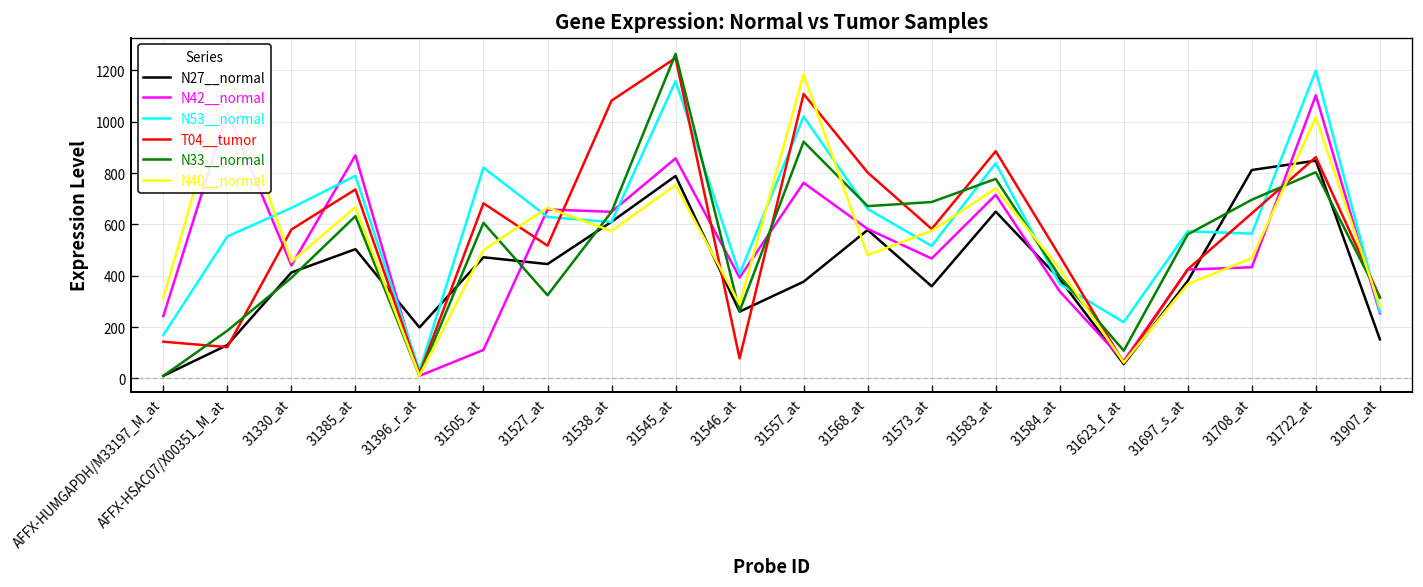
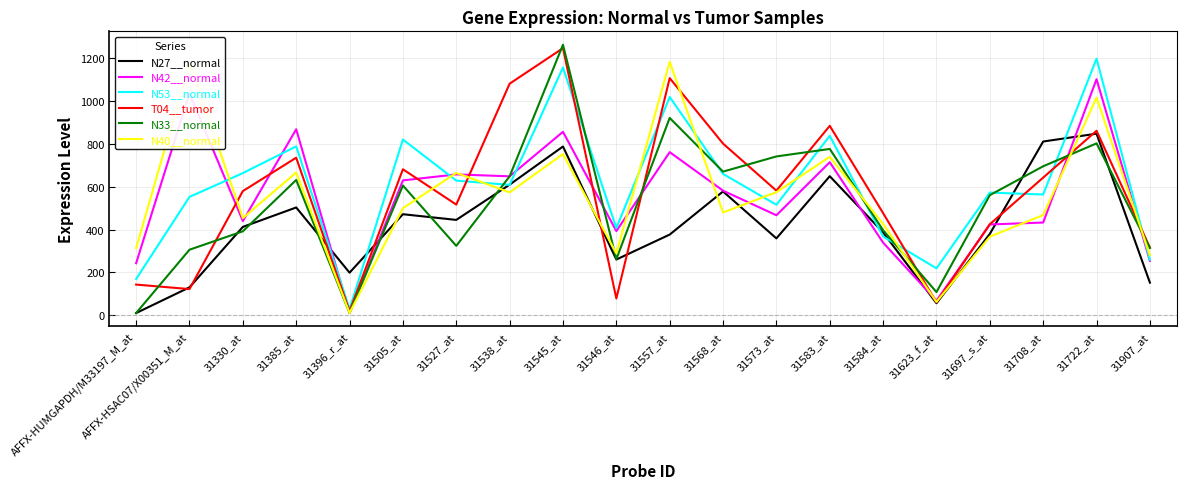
N33__normal, AFFX-HSAC07/X00351_M_at: 190 -> 310
N42__normal, 31505_at: 110 -> 630
N33__normal, 31573_at: 690 -> 740
